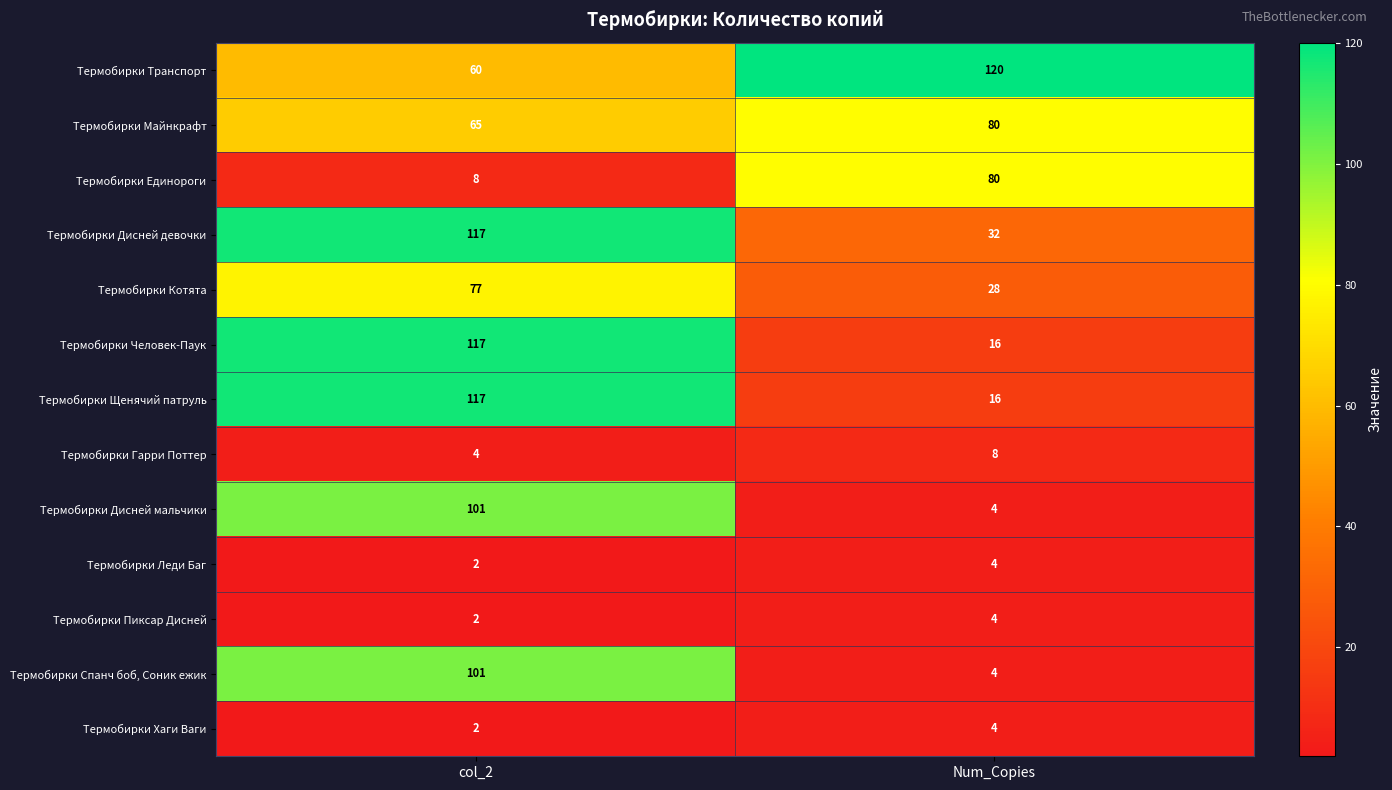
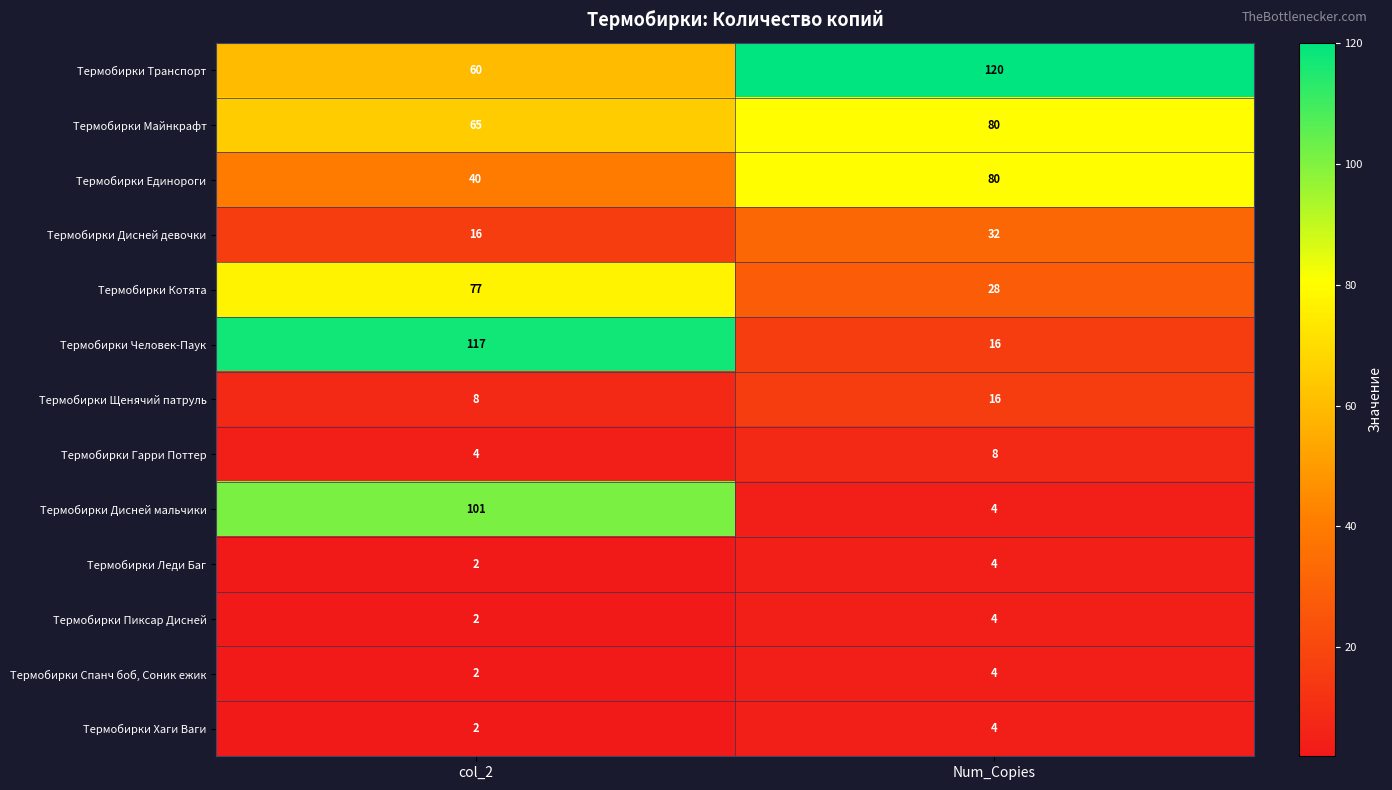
Термобирки Единороги, col_2: 8 -> 40
Термобирки Дисней девочки, col_2: 117 -> 16
Термобирки Щенячий патруль, col_2: 117 -> 8
Термобирки Спанч боб, Соник ежик, col_2: 101 -> 2
